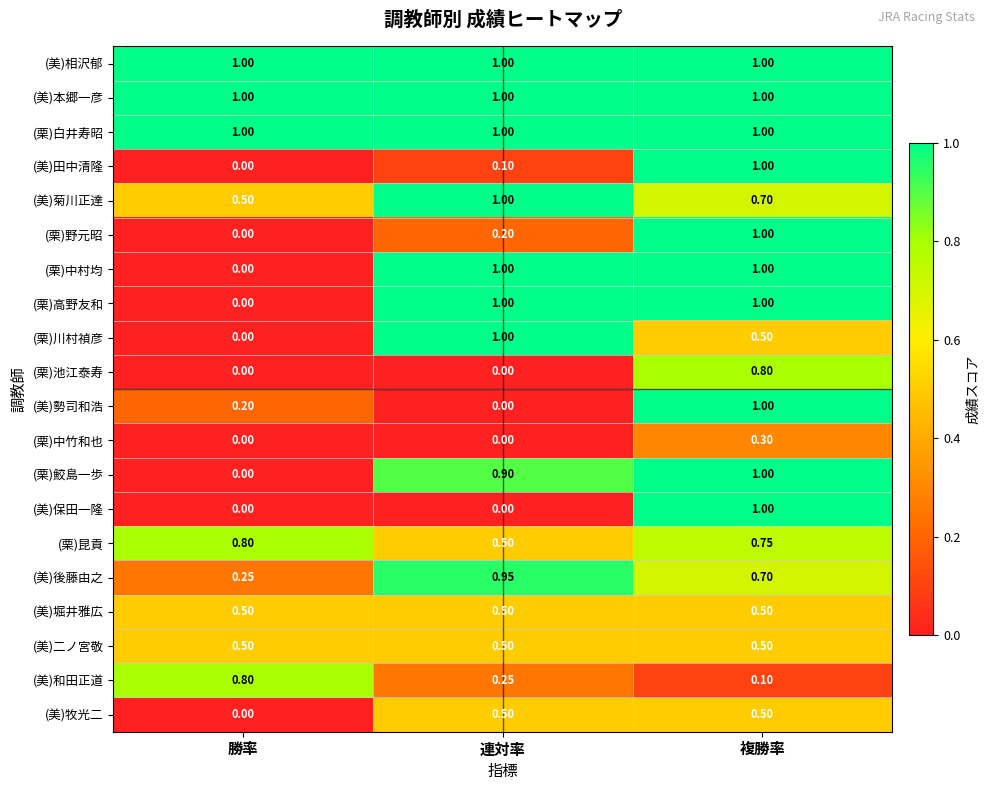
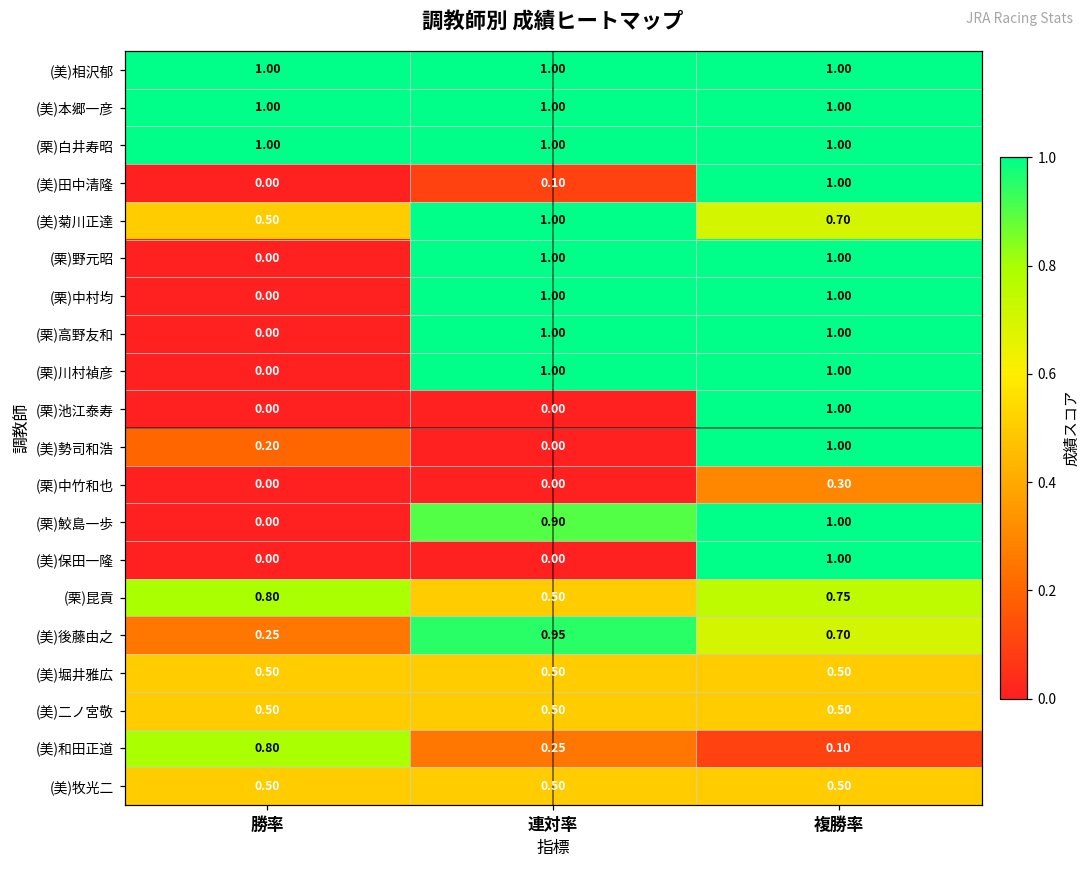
(栗)野元昭, 連対率: 0.20 -> 1.00
(栗)川村禎彦, 複勝率: 0.50 -> 1.00
(栗)池江泰寿, 複勝率: 0.80 -> 1.00
(美)牧光二, 勝率: 0.00 -> 0.50
